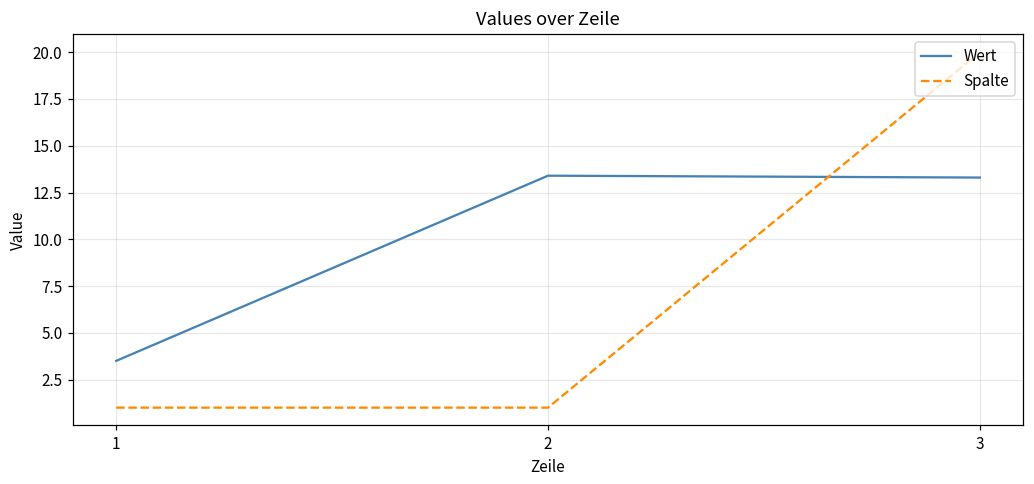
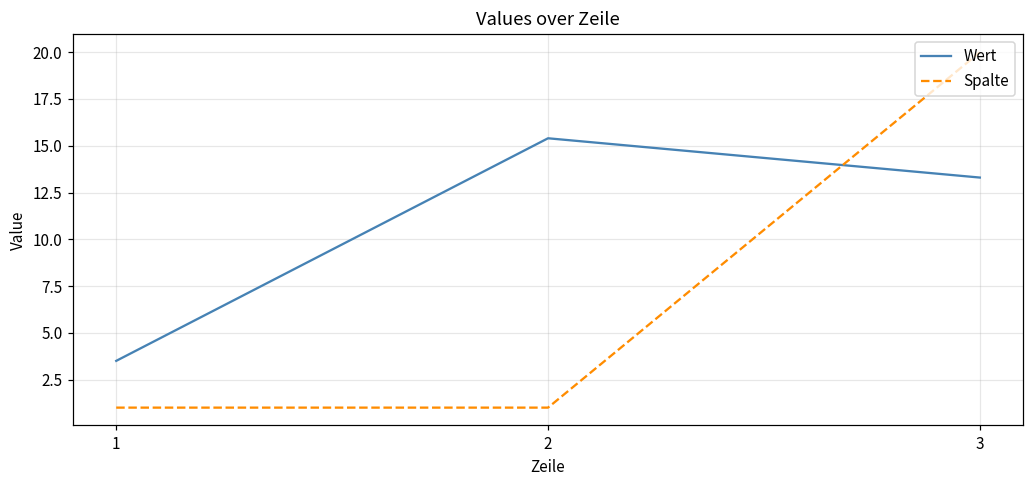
Wert, 2: 13.4 -> 15.4
